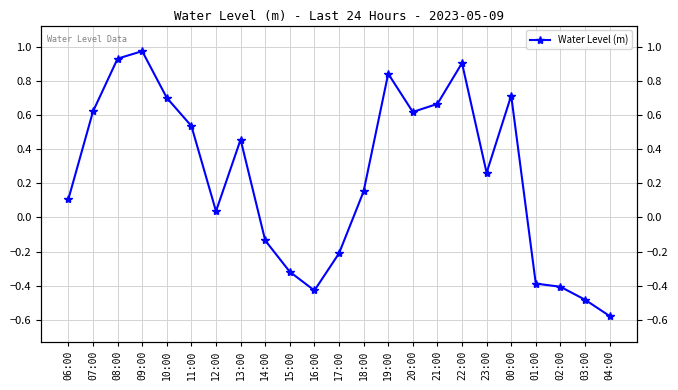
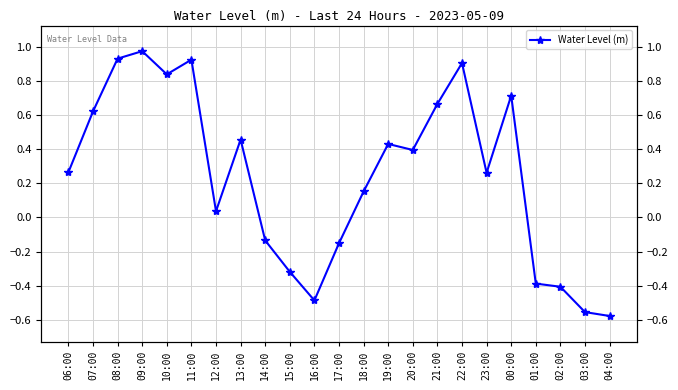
06:00: 0.11 -> 0.26
10:00: 0.70 -> 0.84
11:00: 0.54 -> 0.92
16:00: -0.43 -> -0.49
17:00: -0.21 -> -0.15
19:00: 0.84 -> 0.43
20:00: 0.62 -> 0.39
03:00: -0.48 -> -0.56
